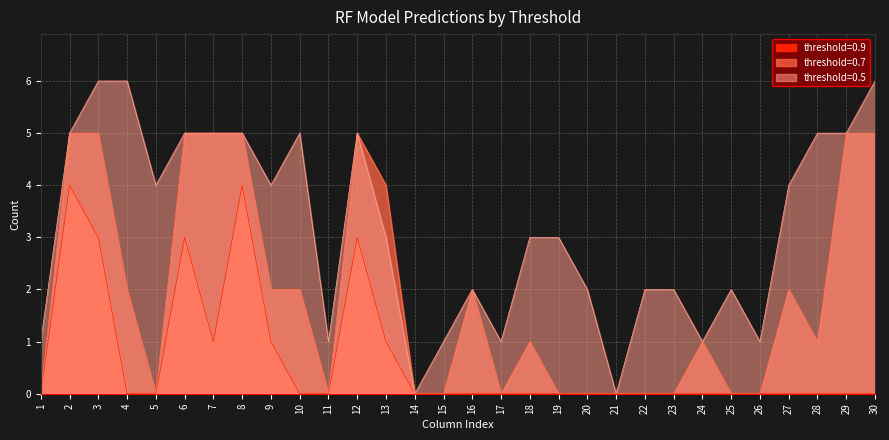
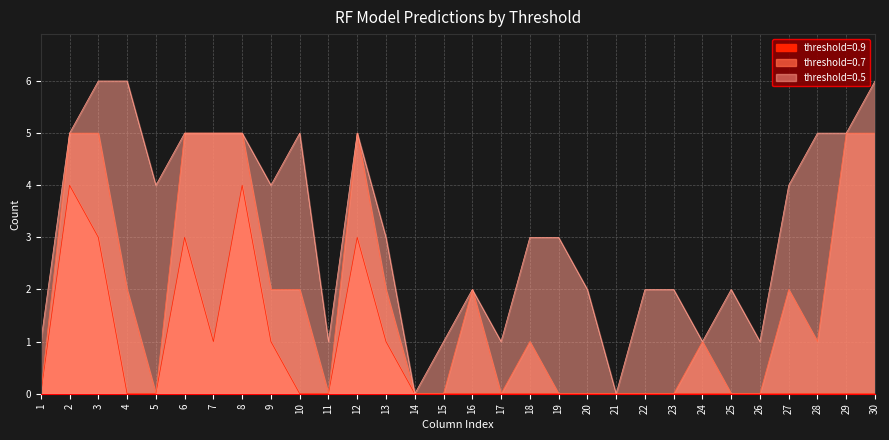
threshold=0.7, 13: 4 -> 2
